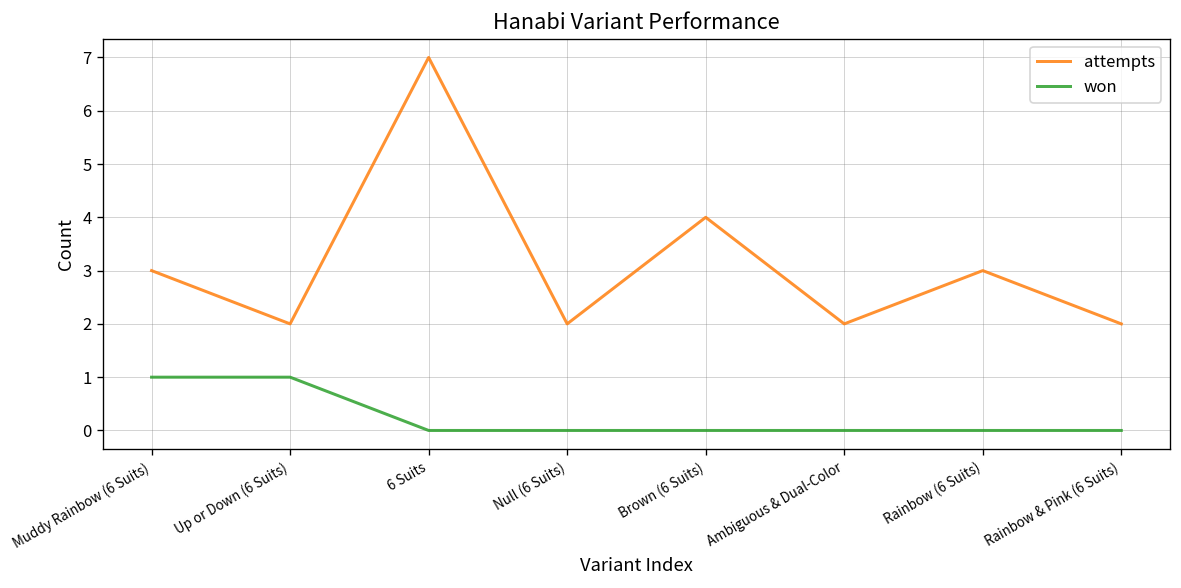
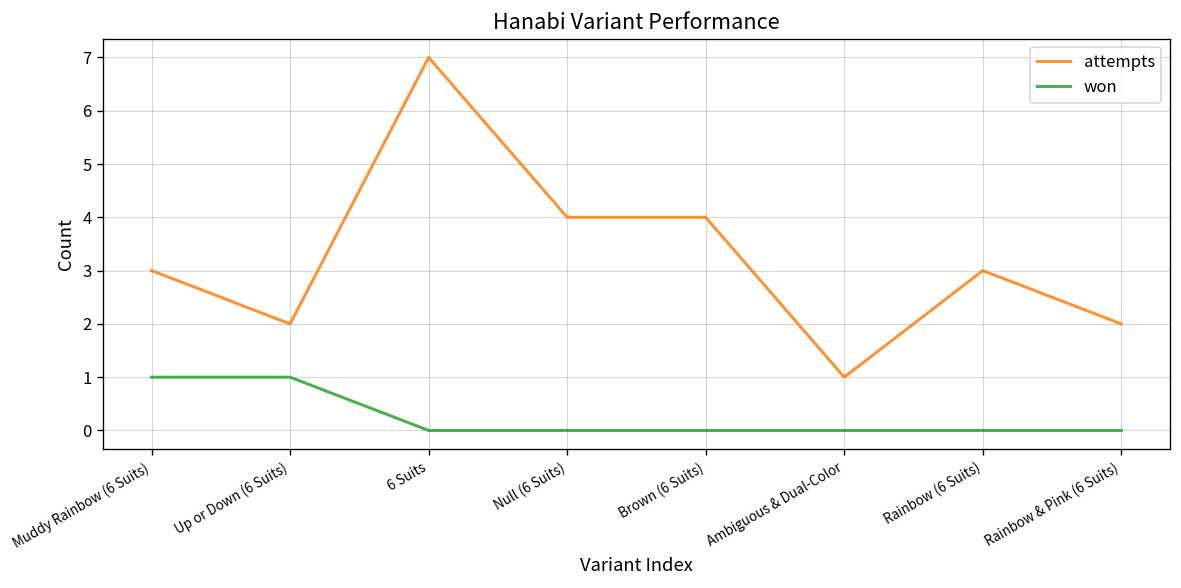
attempts, Null (6 Suits): 2 -> 4
attempts, Ambiguous & Dual-Color: 2 -> 1
